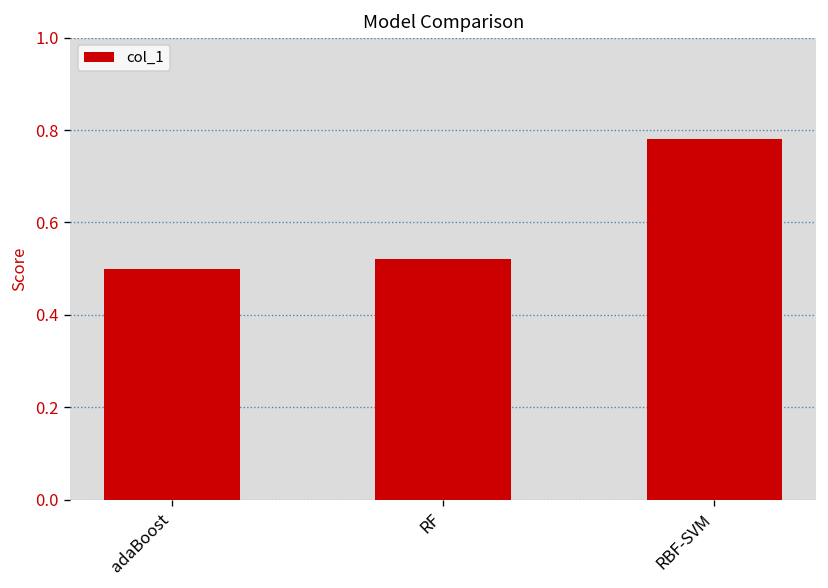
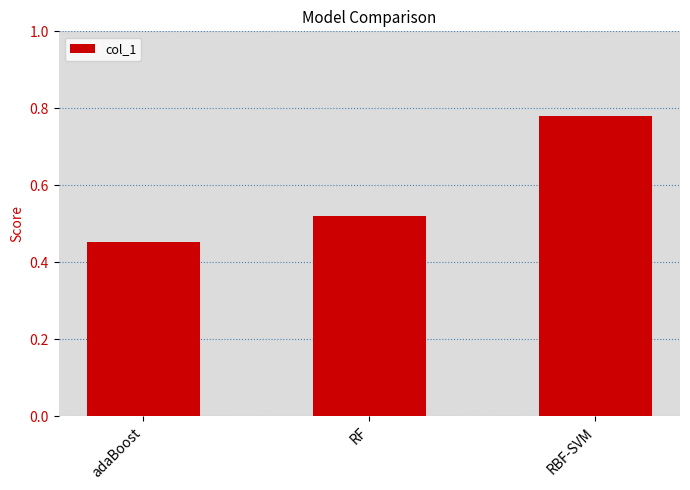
adaBoost: 0.50 -> 0.45
